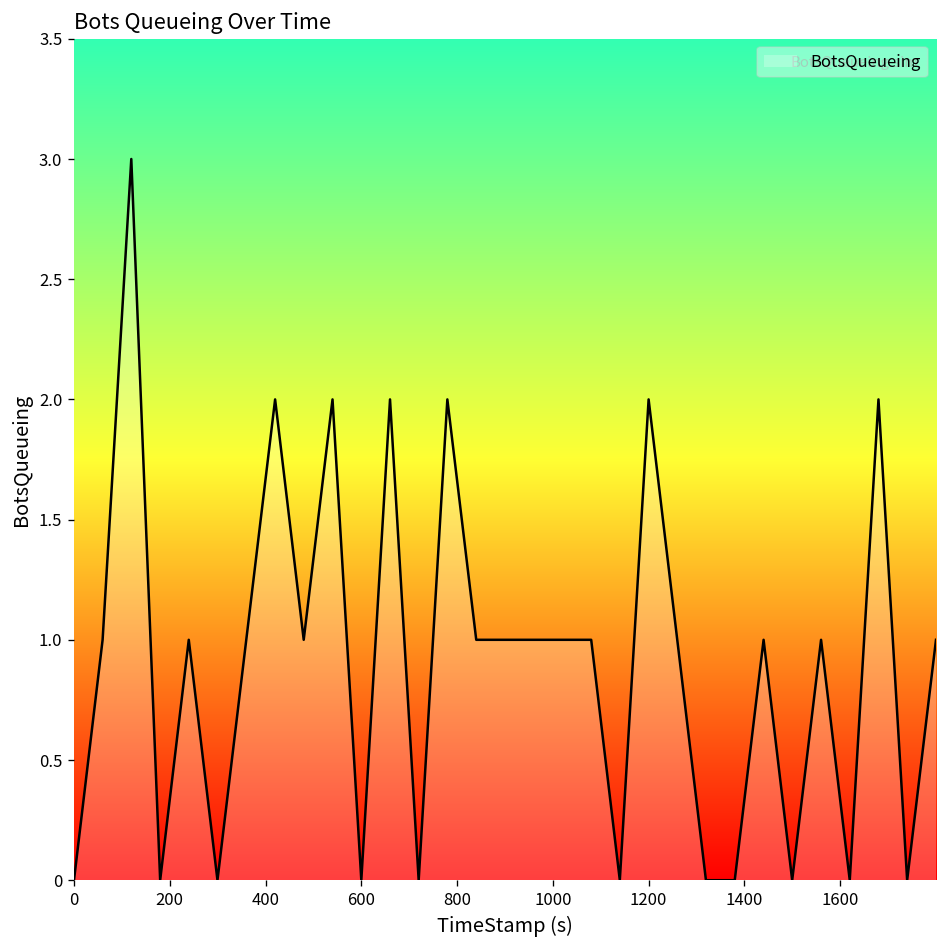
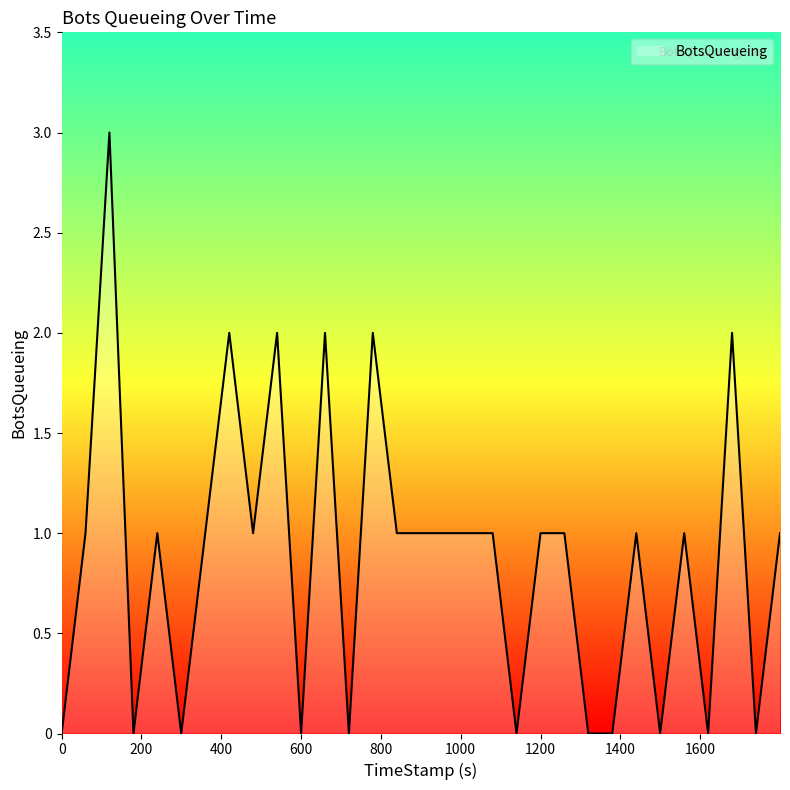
1200: 2 -> 1
